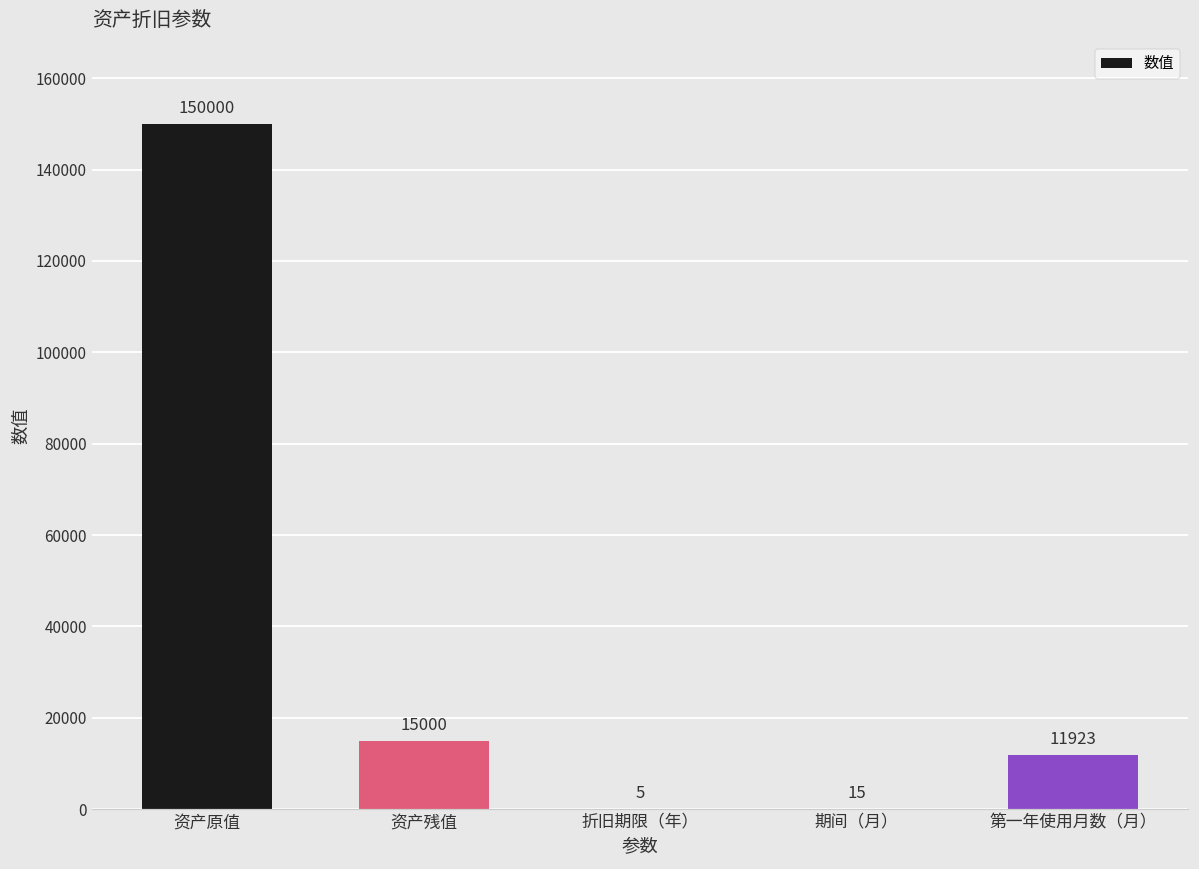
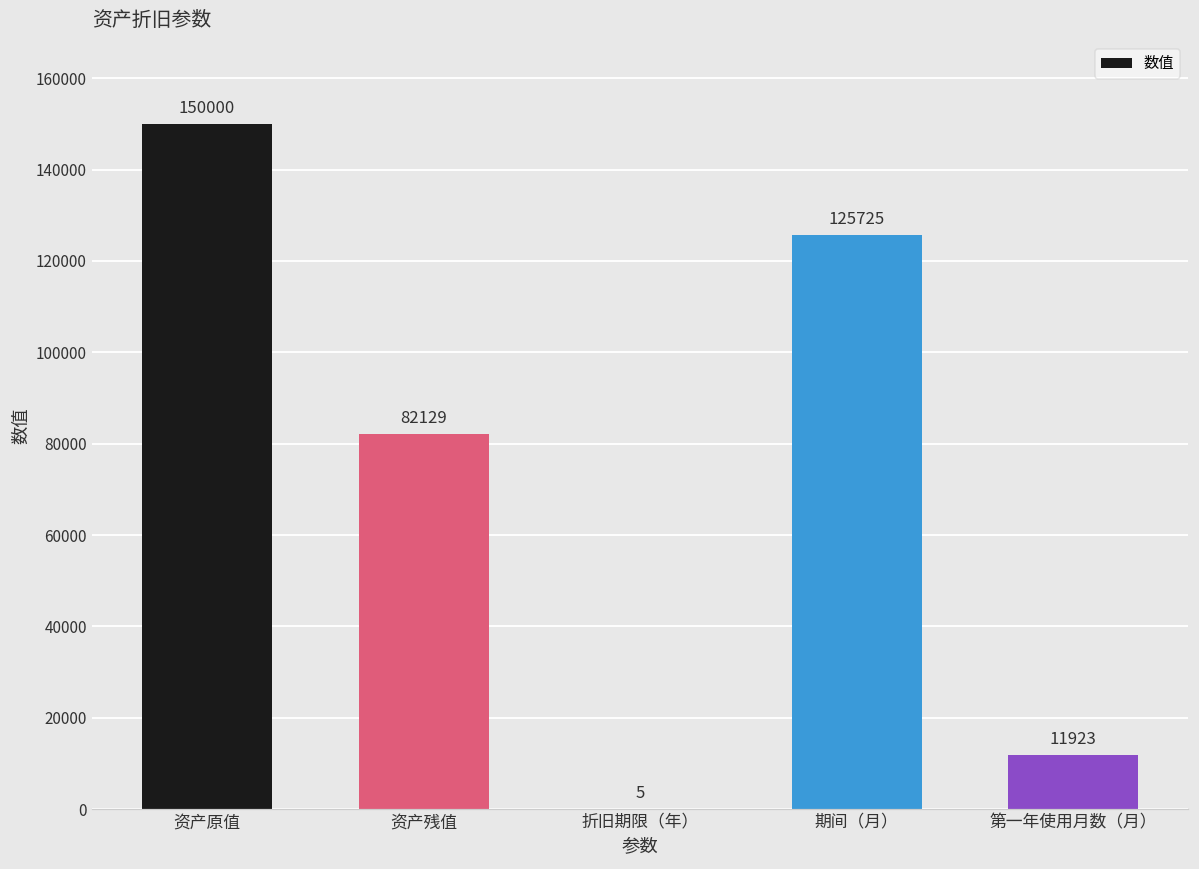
资产残值: 15000 -> 82129
期间（月）: 15 -> 125725
